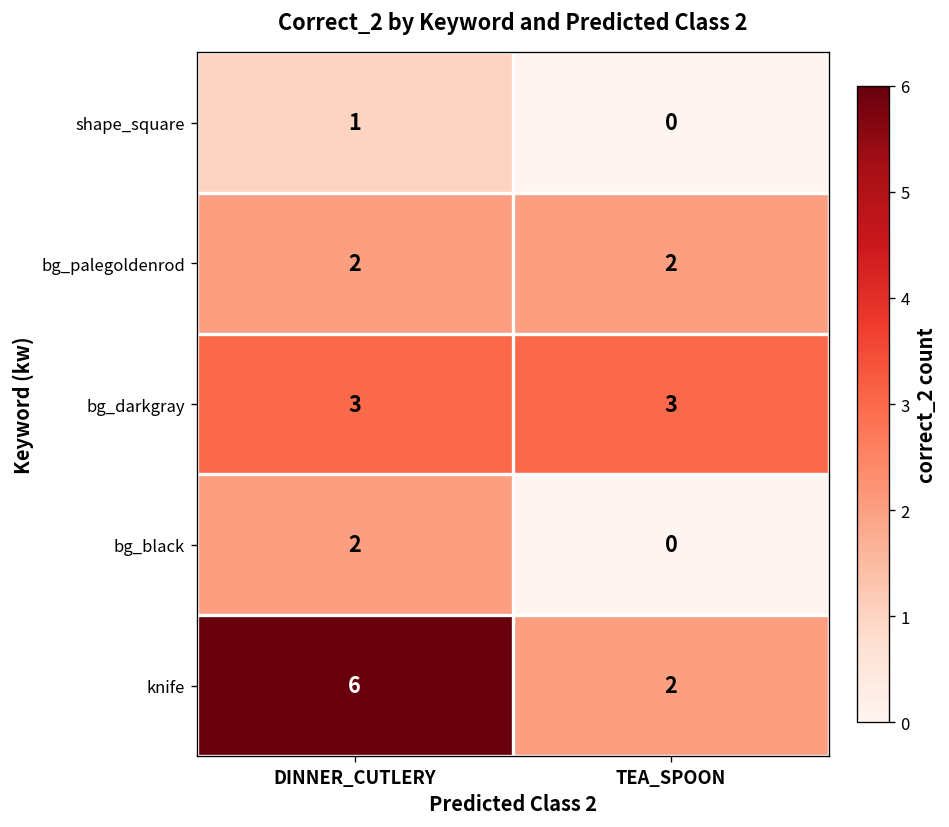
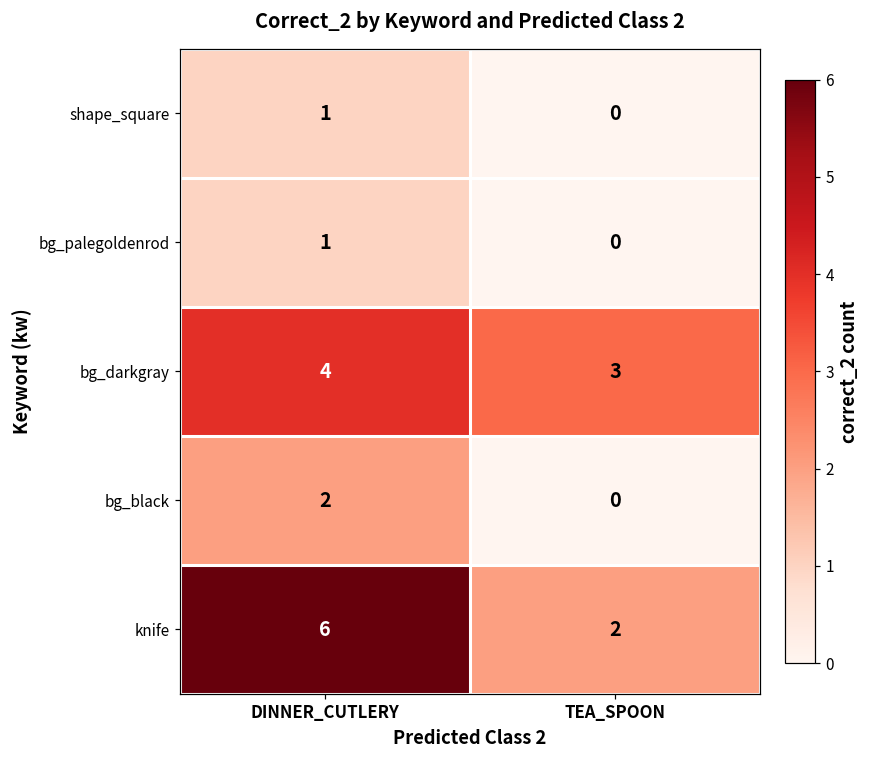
bg_palegoldenrod, DINNER_CUTLERY: 2 -> 1
bg_palegoldenrod, TEA_SPOON: 2 -> 0
bg_darkgray, DINNER_CUTLERY: 3 -> 4
